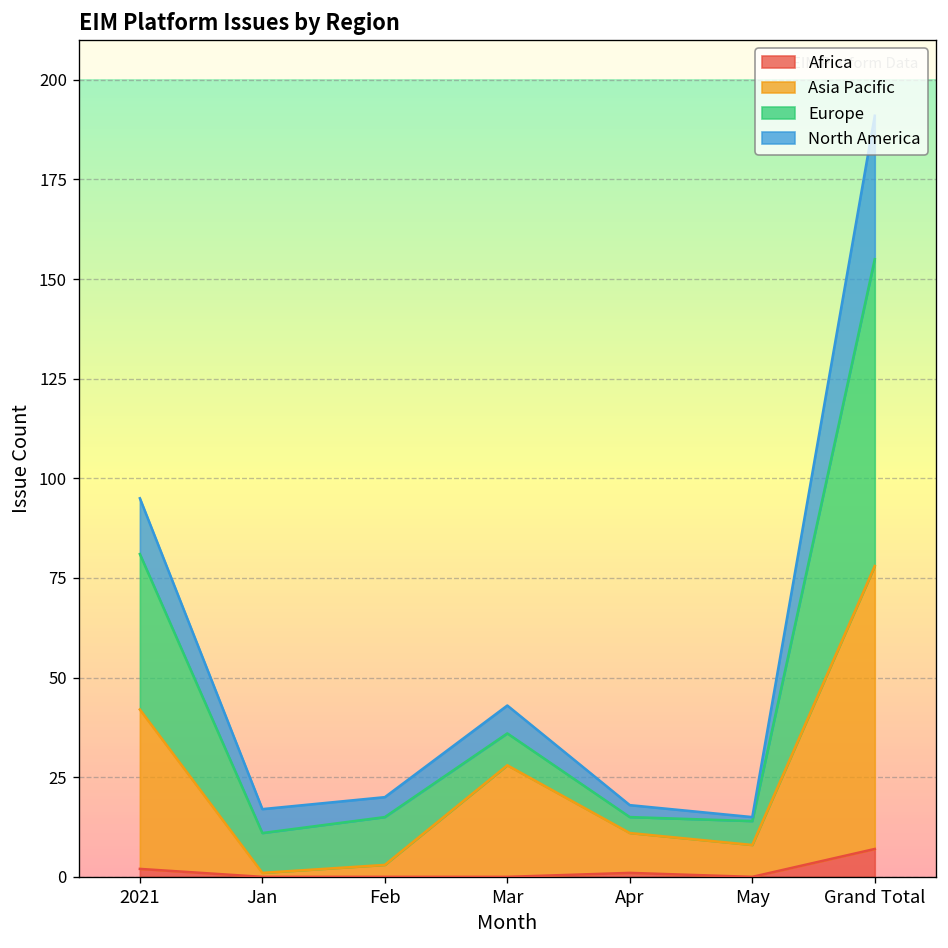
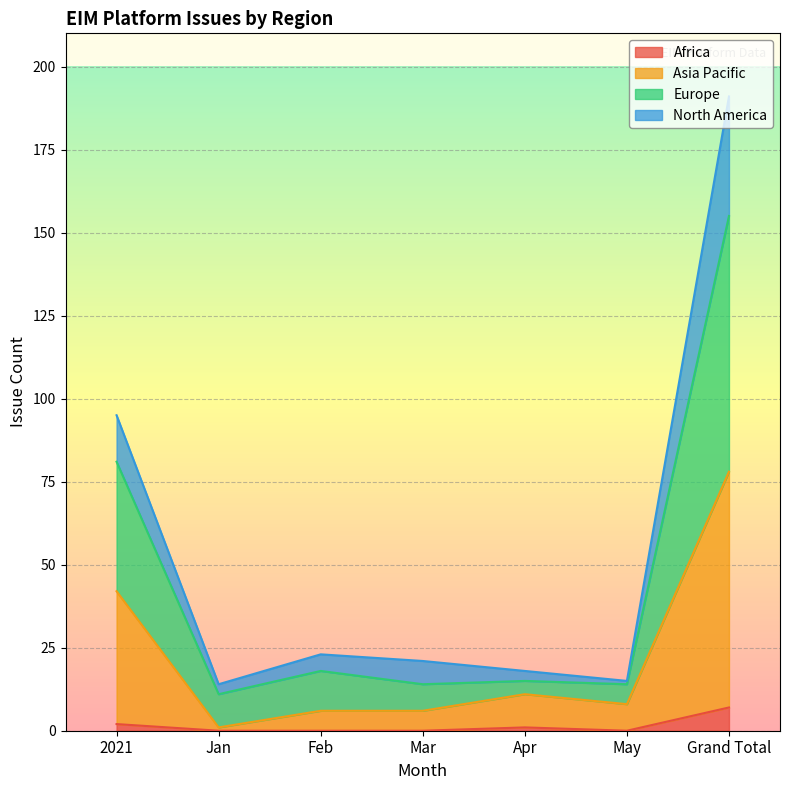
North America, Jan: 6 -> 3
Asia Pacific, Feb: 3 -> 6
Asia Pacific, Mar: 28 -> 6
